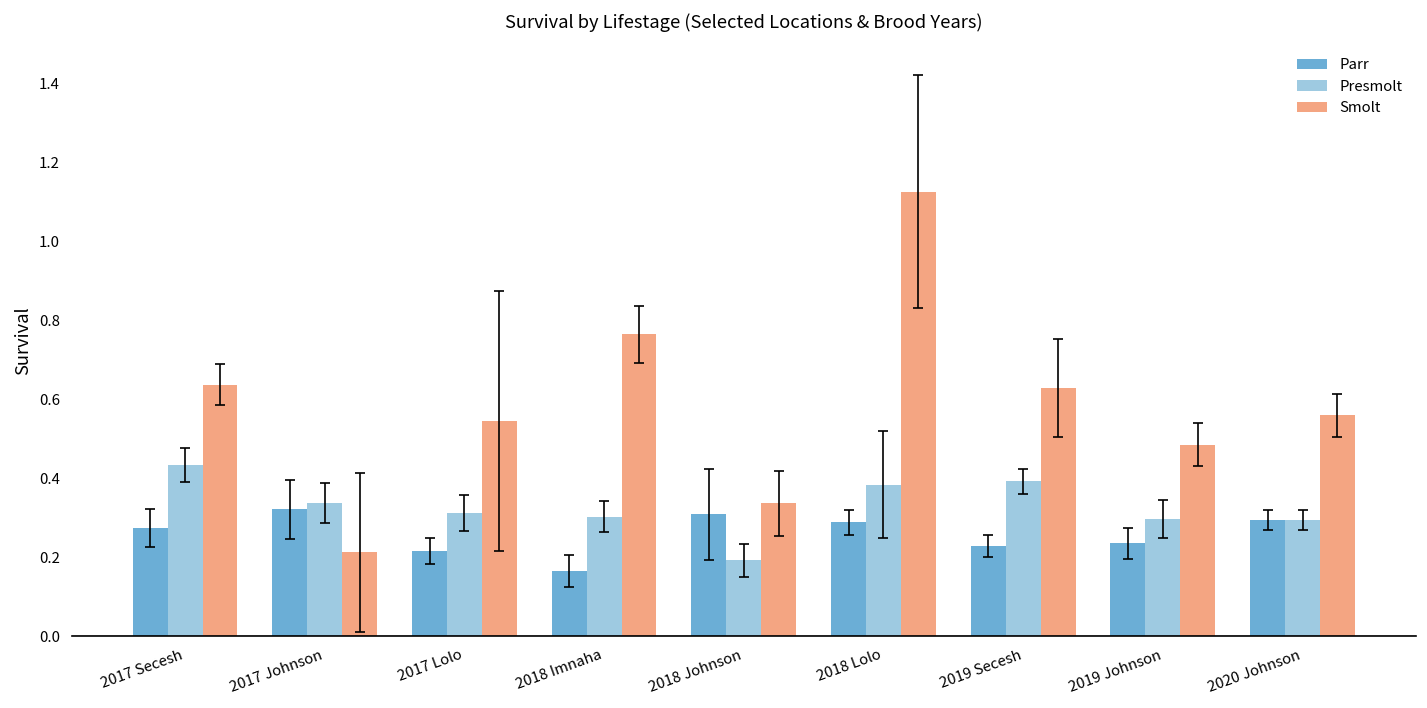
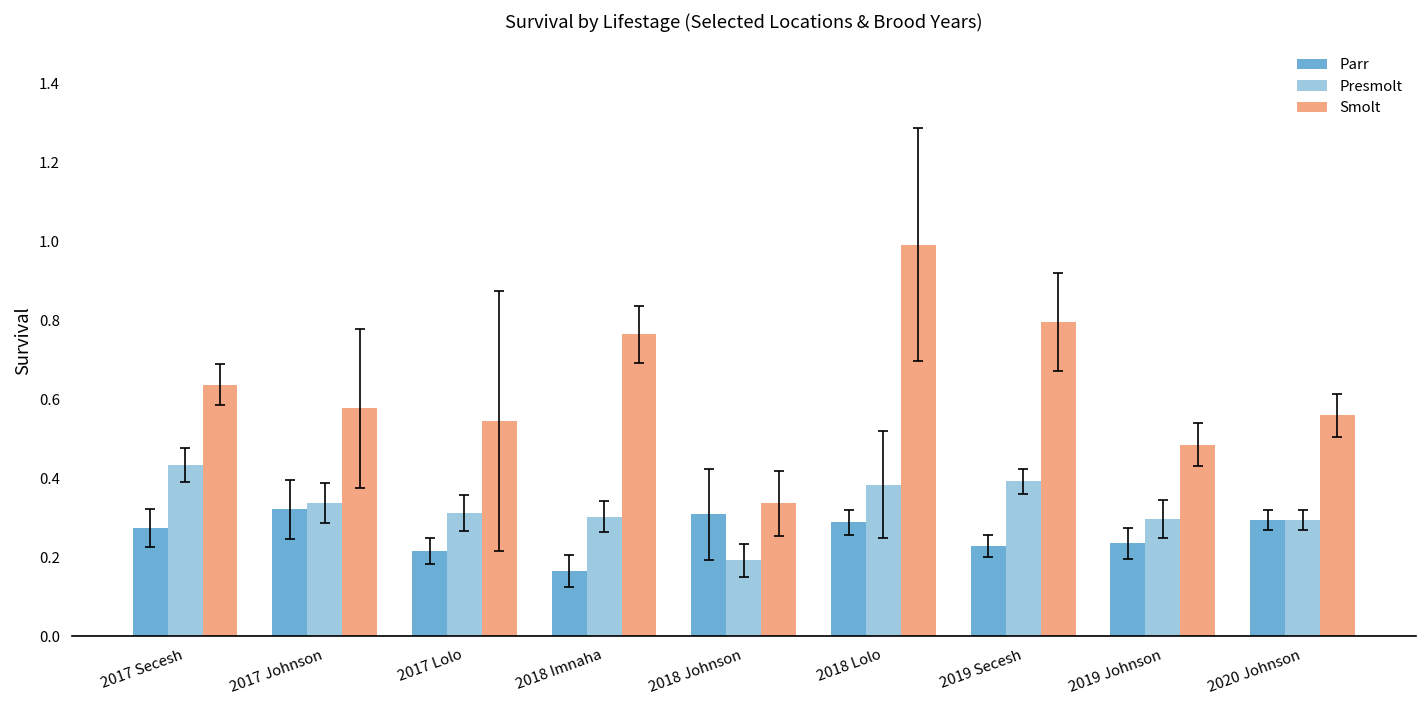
Smolt, 2017 Johnson: 0.21 -> 0.58
Smolt, 2018 Lolo: 1.13 -> 0.99
Smolt, 2019 Secesh: 0.63 -> 0.80
